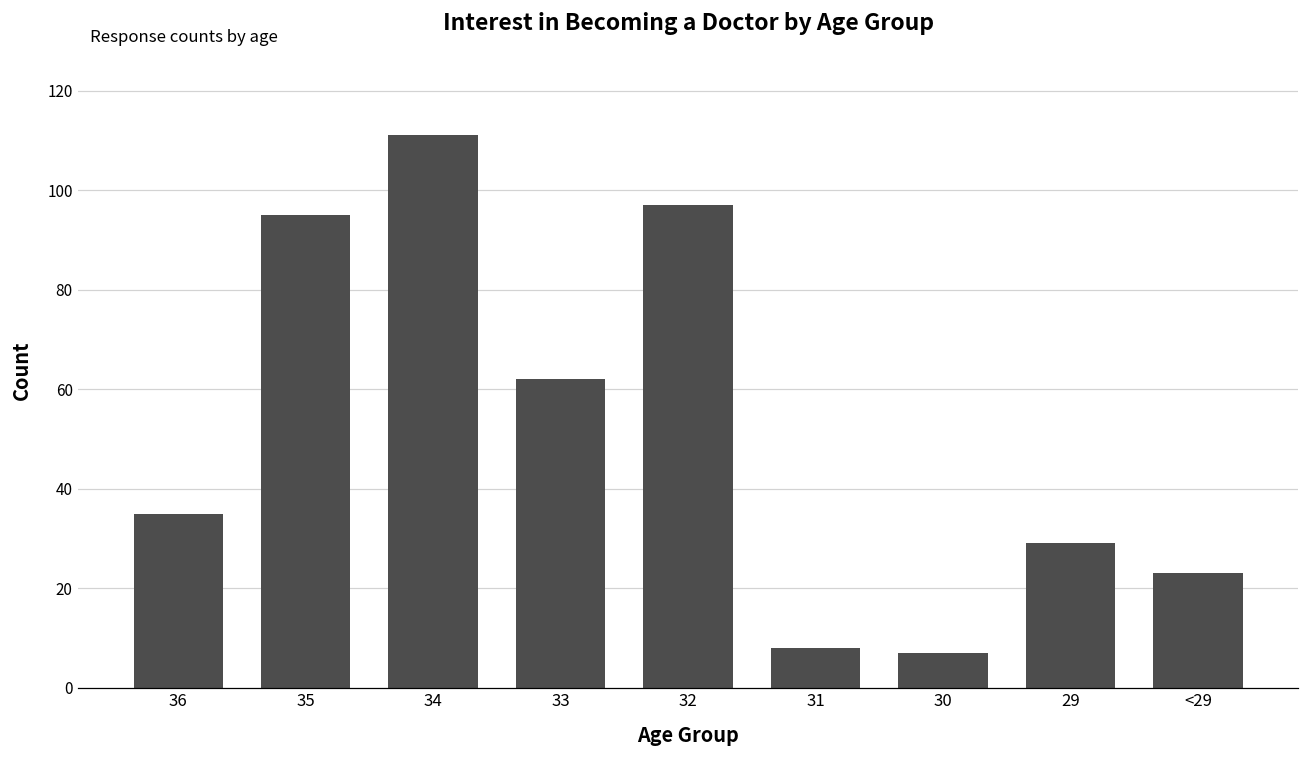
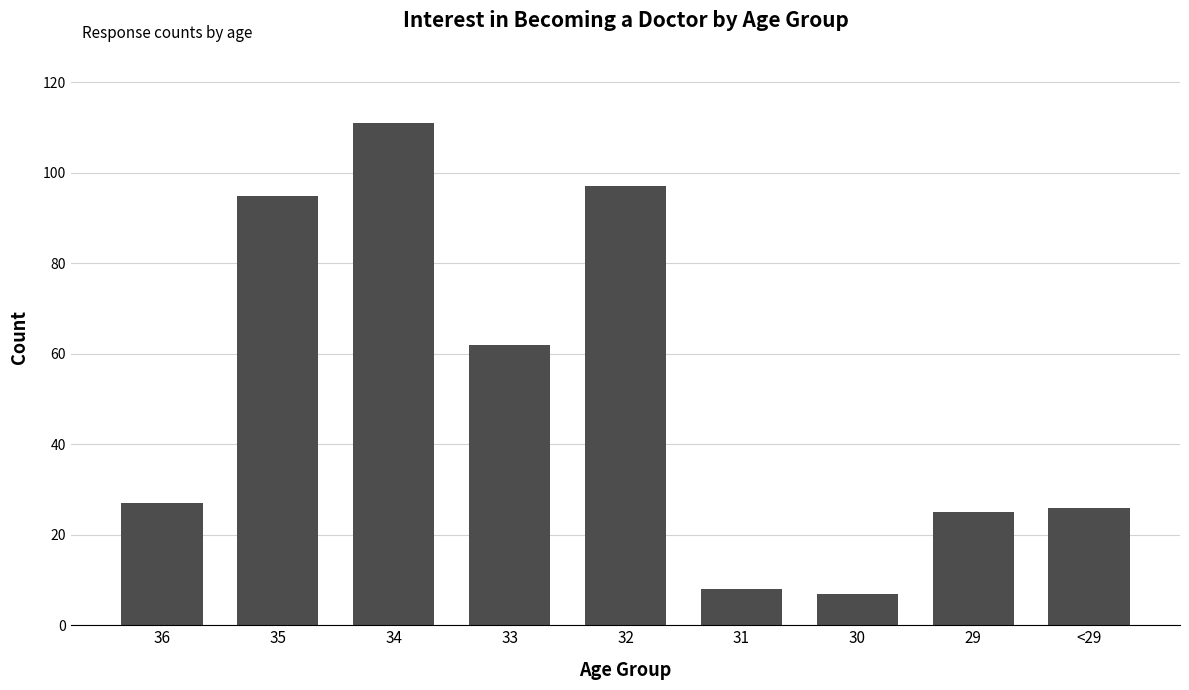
36: 35 -> 27
29: 29 -> 25
<29: 23 -> 26
